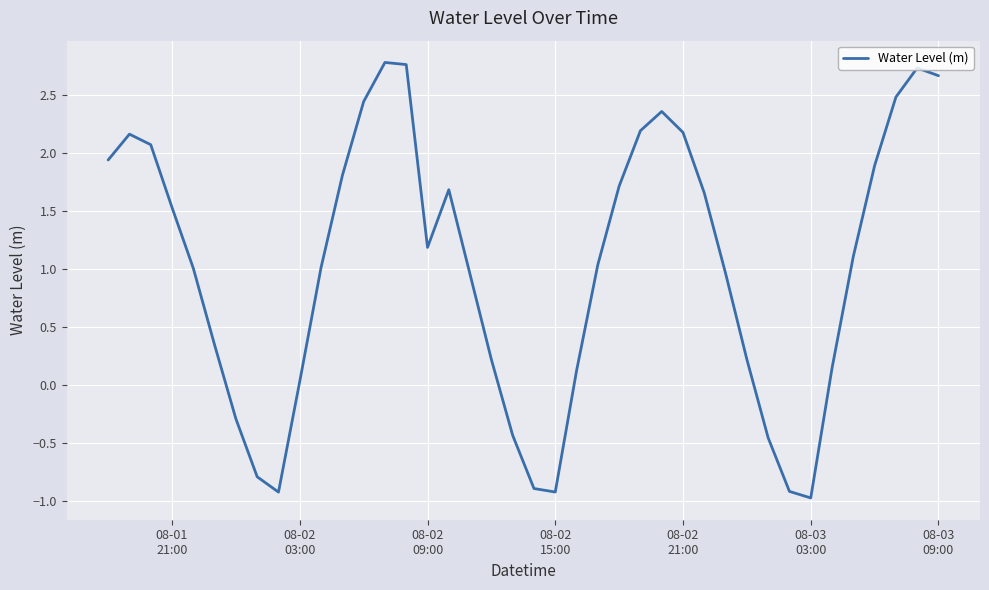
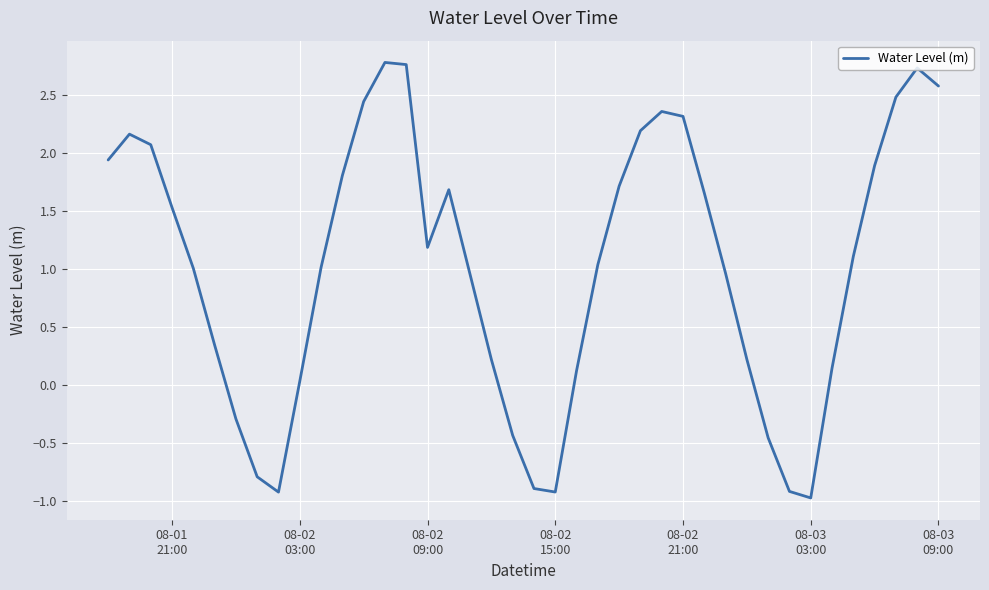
08-02 21:00: 2.18 -> 2.32
08-03 09:00: 2.67 -> 2.58
